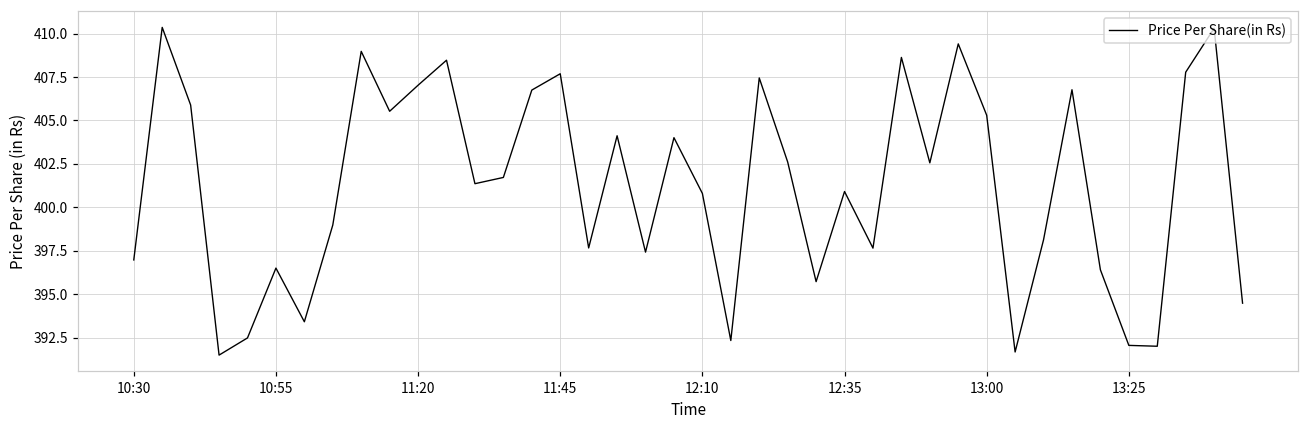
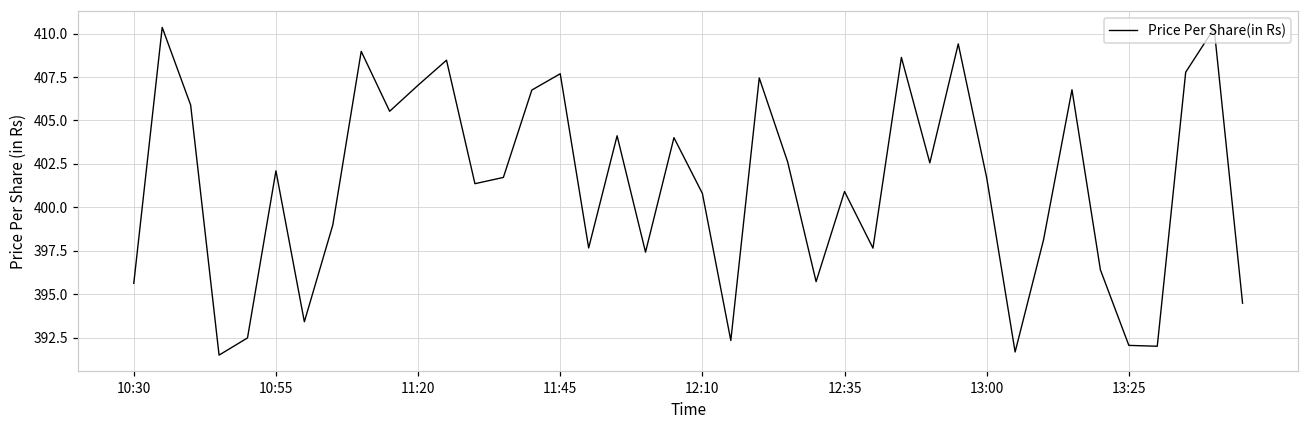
10:30: 397.0 -> 395.6
10:55: 396.5 -> 402.1
13:00: 405.3 -> 401.7
